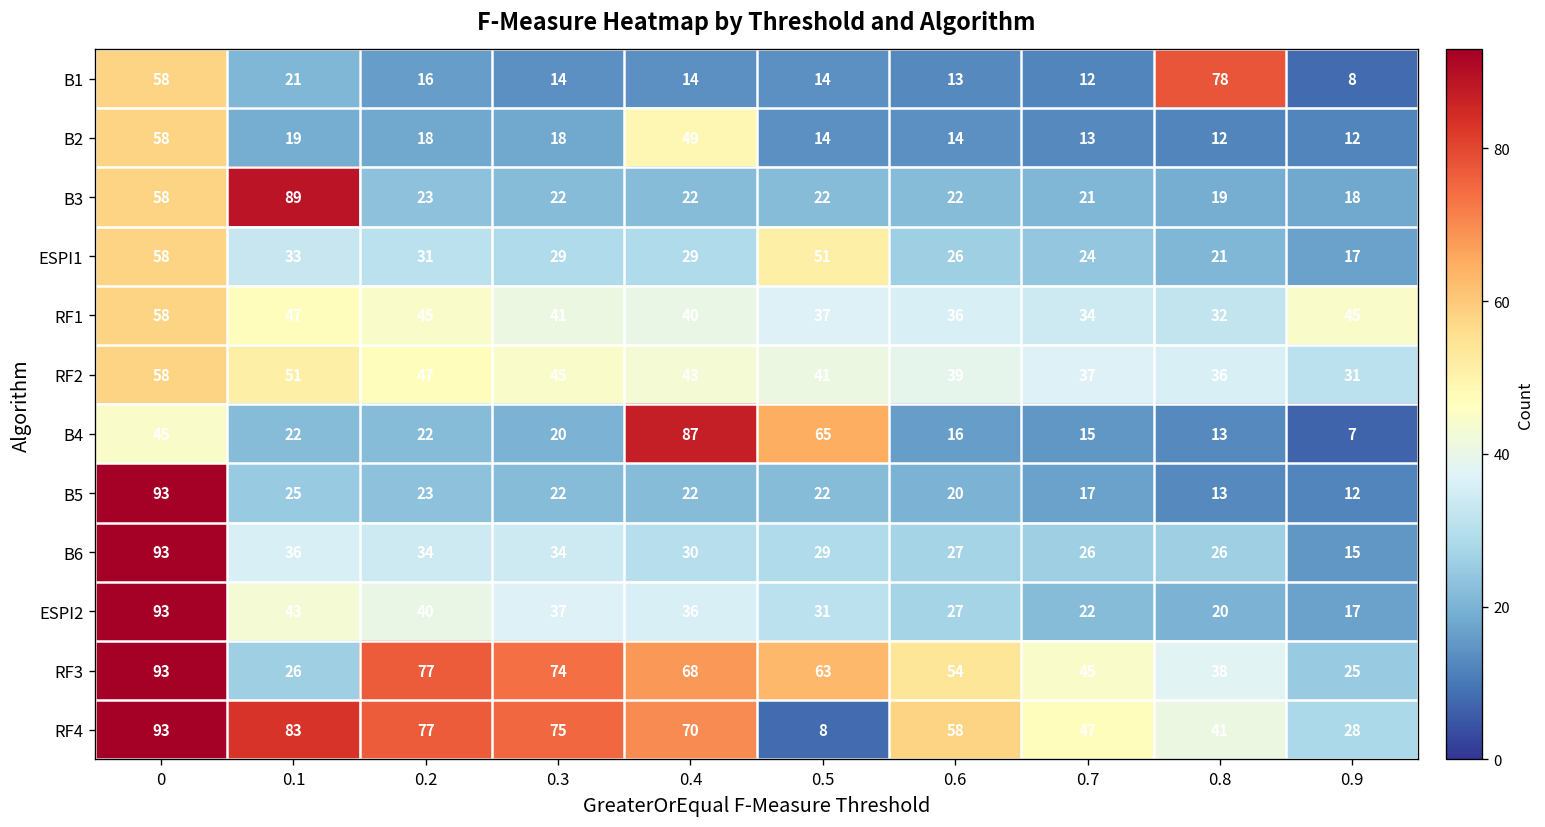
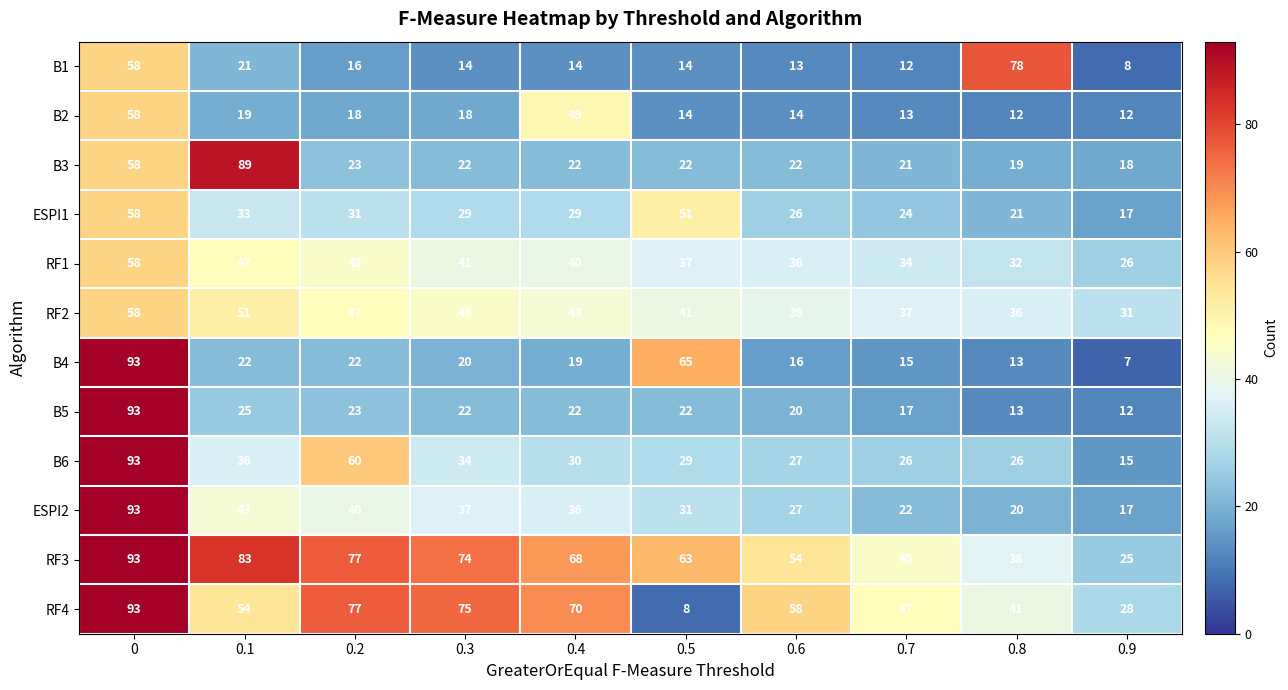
RF1, 0.9: 45 -> 26
B4, 0: 45 -> 93
B4, 0.4: 87 -> 19
B6, 0.2: 34 -> 60
RF3, 0.1: 26 -> 83
RF4, 0.1: 83 -> 54
